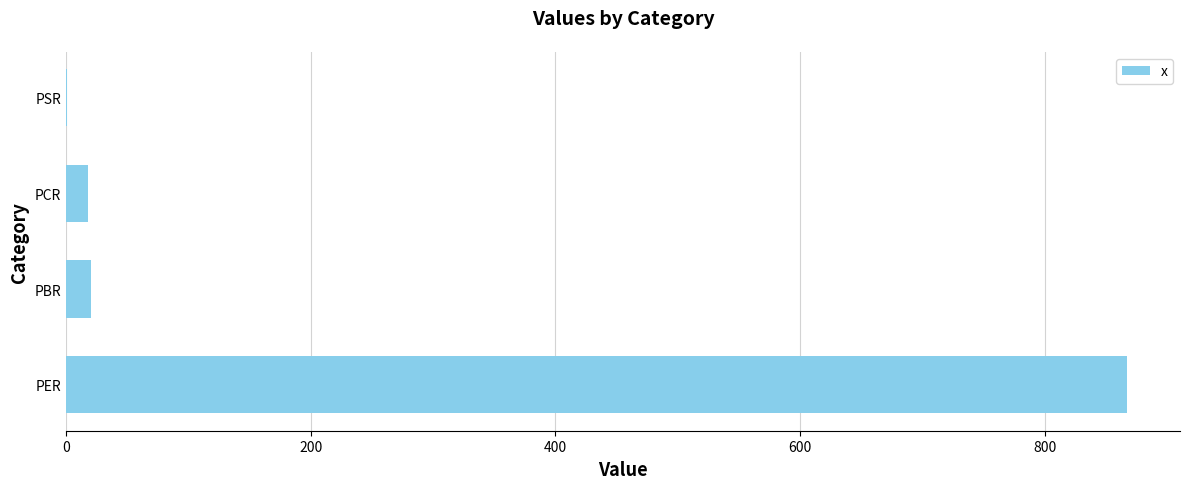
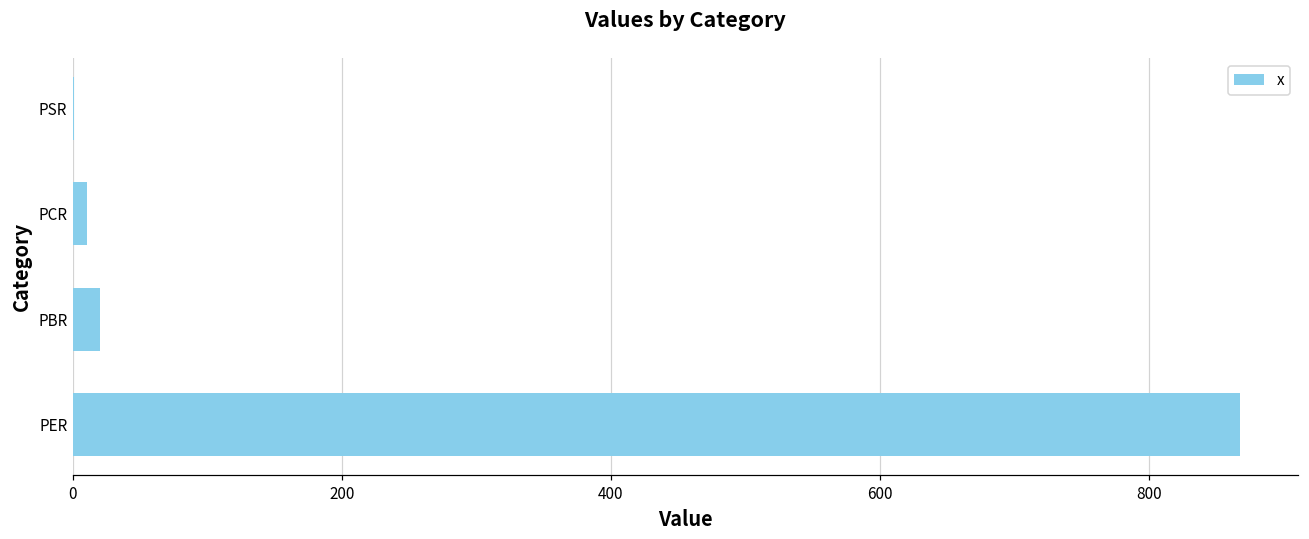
PCR: 18 -> 10
